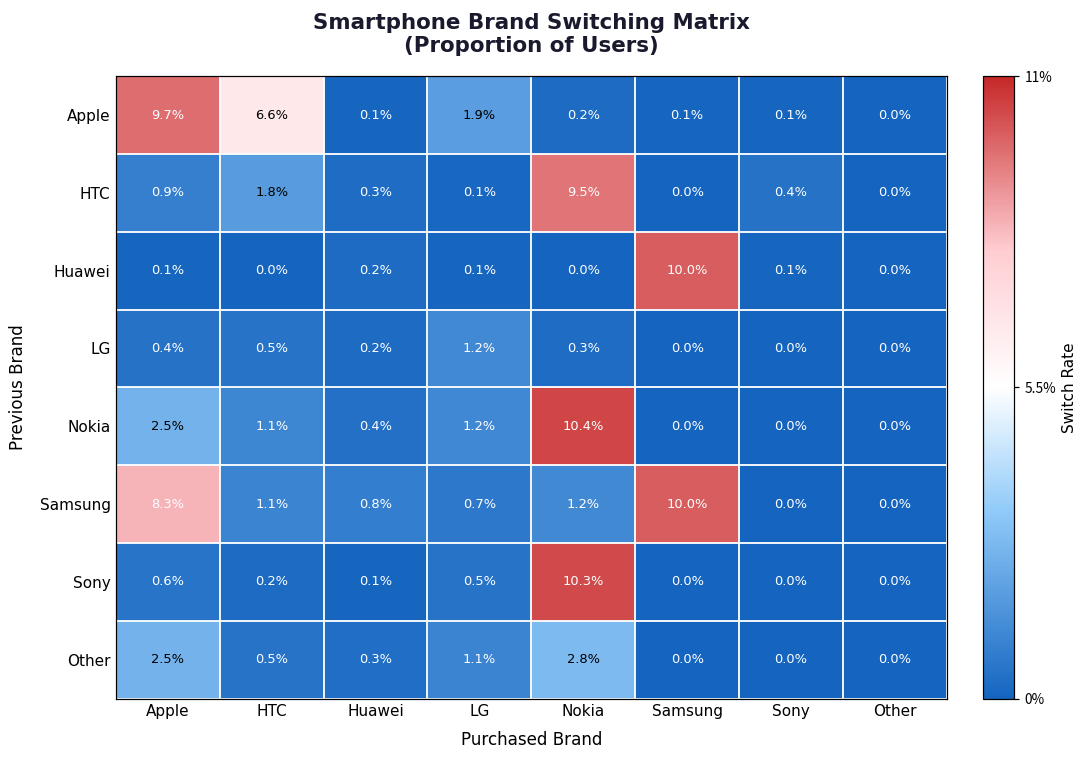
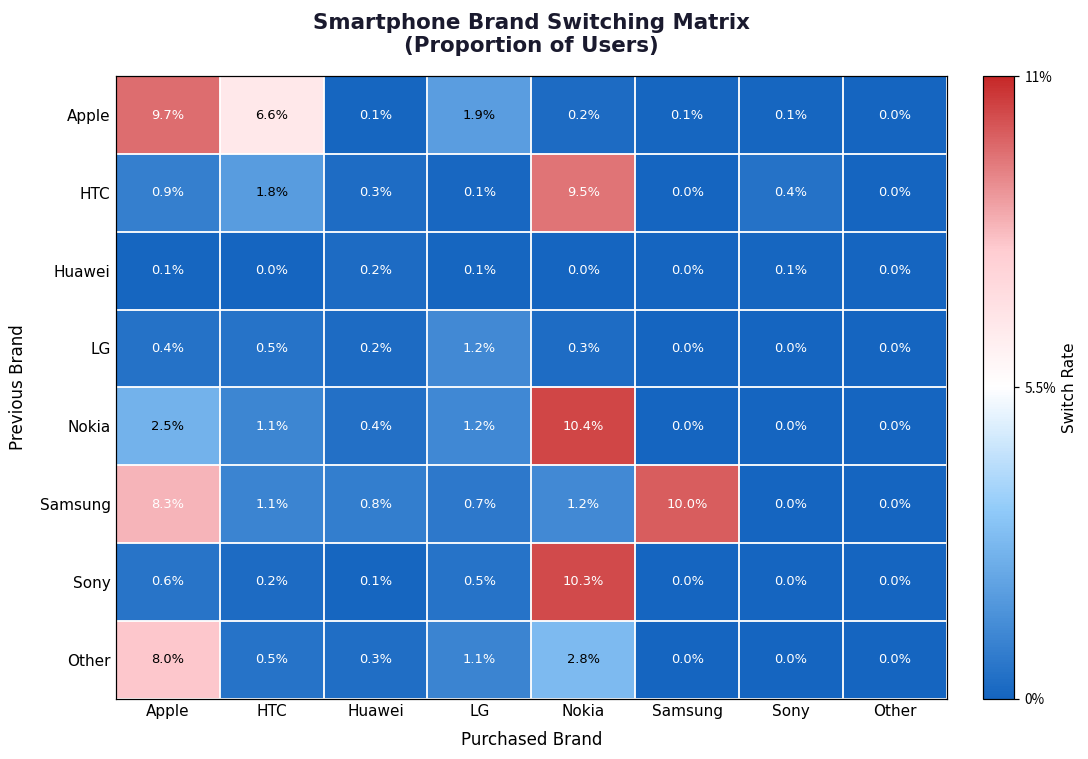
Huawei, Samsung: 10.0% -> 0.0%
Other, Apple: 2.5% -> 8.0%
